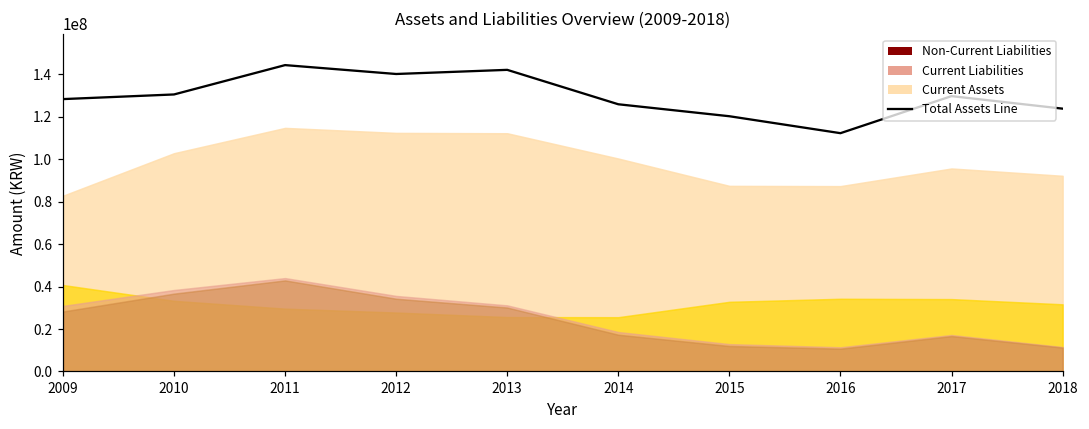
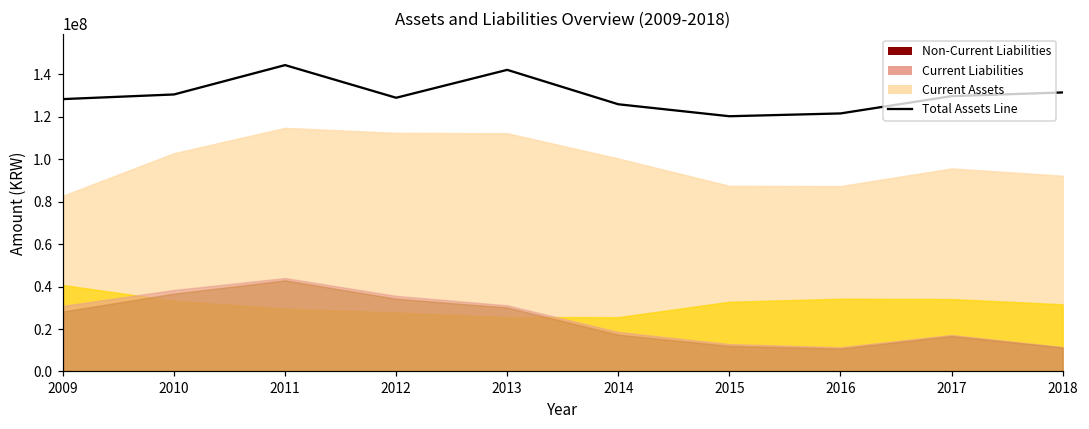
Total Assets Line, 2012: 140000000 -> 129000000
Total Assets Line, 2016: 112000000 -> 122000000
Total Assets Line, 2018: 124000000 -> 131000000
